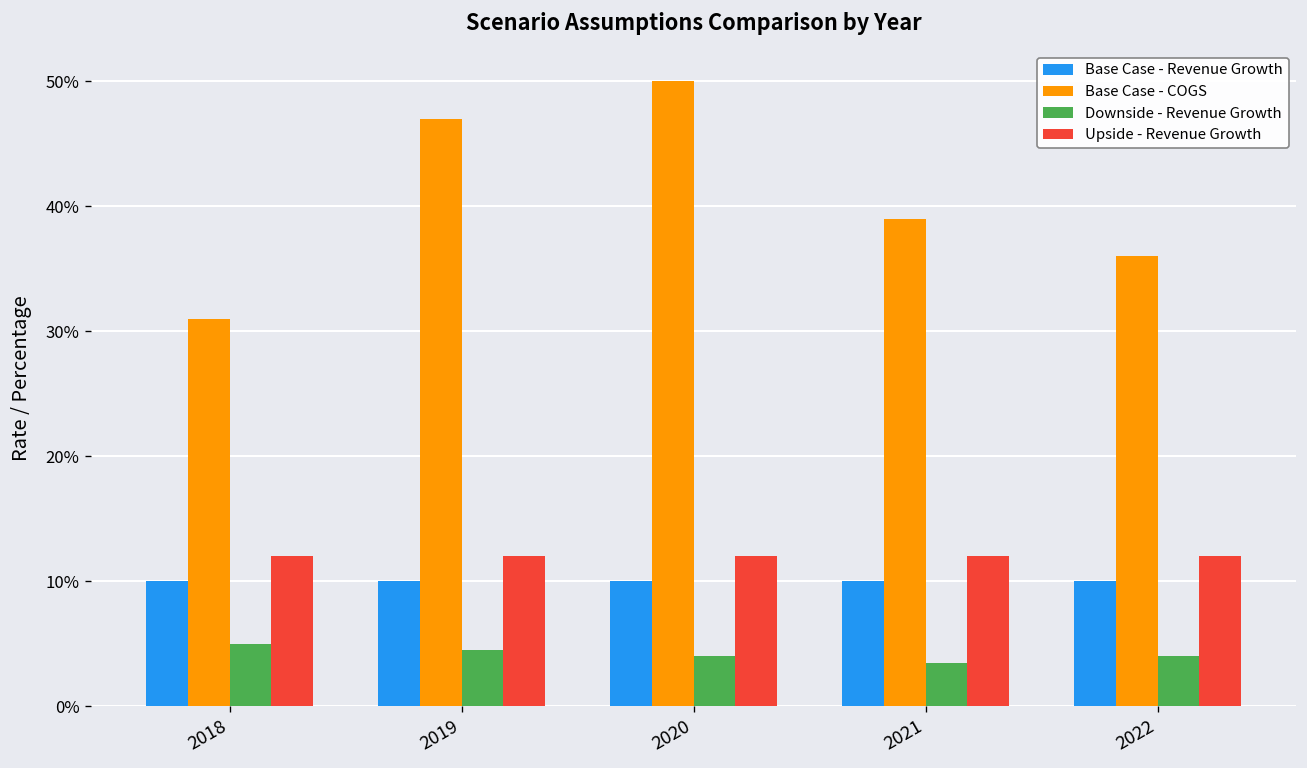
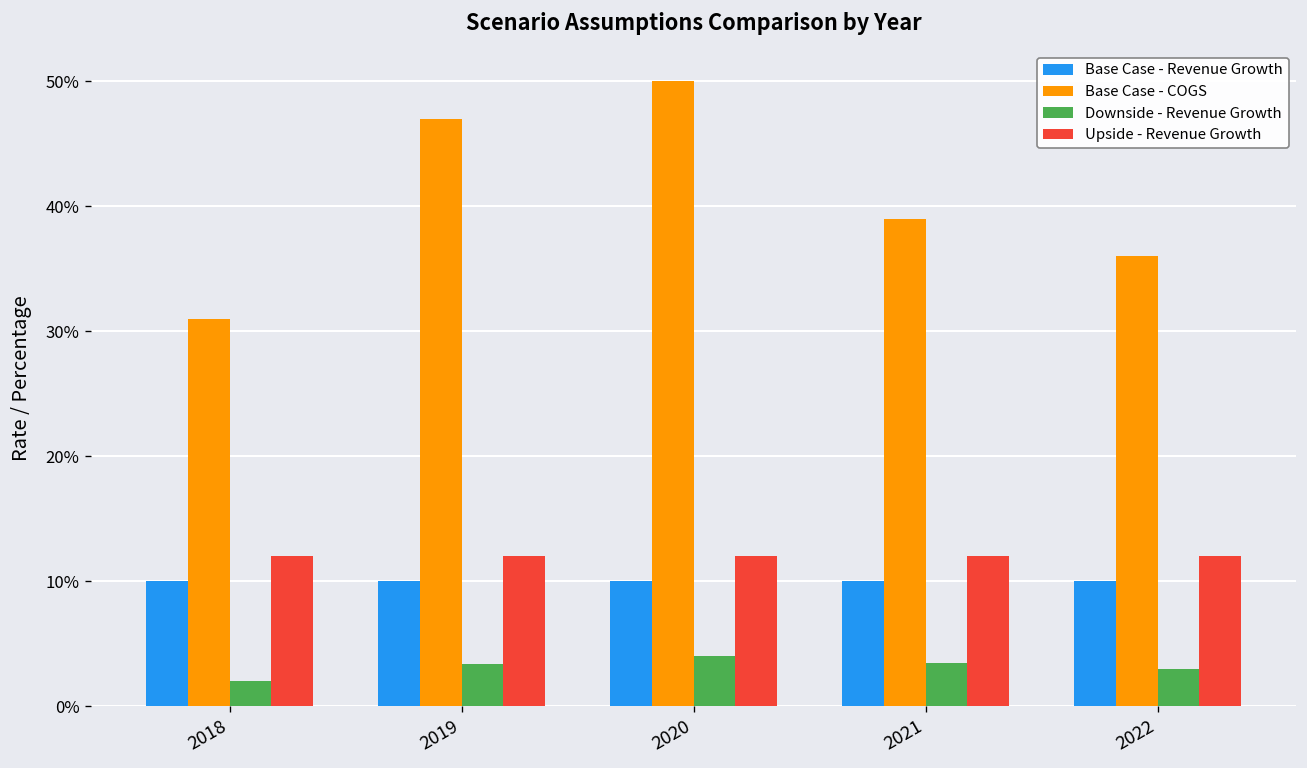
Downside - Revenue Growth, 2018: 5.0% -> 2.0%
Downside - Revenue Growth, 2019: 4.5% -> 3.4%
Downside - Revenue Growth, 2022: 4.0% -> 3.0%
